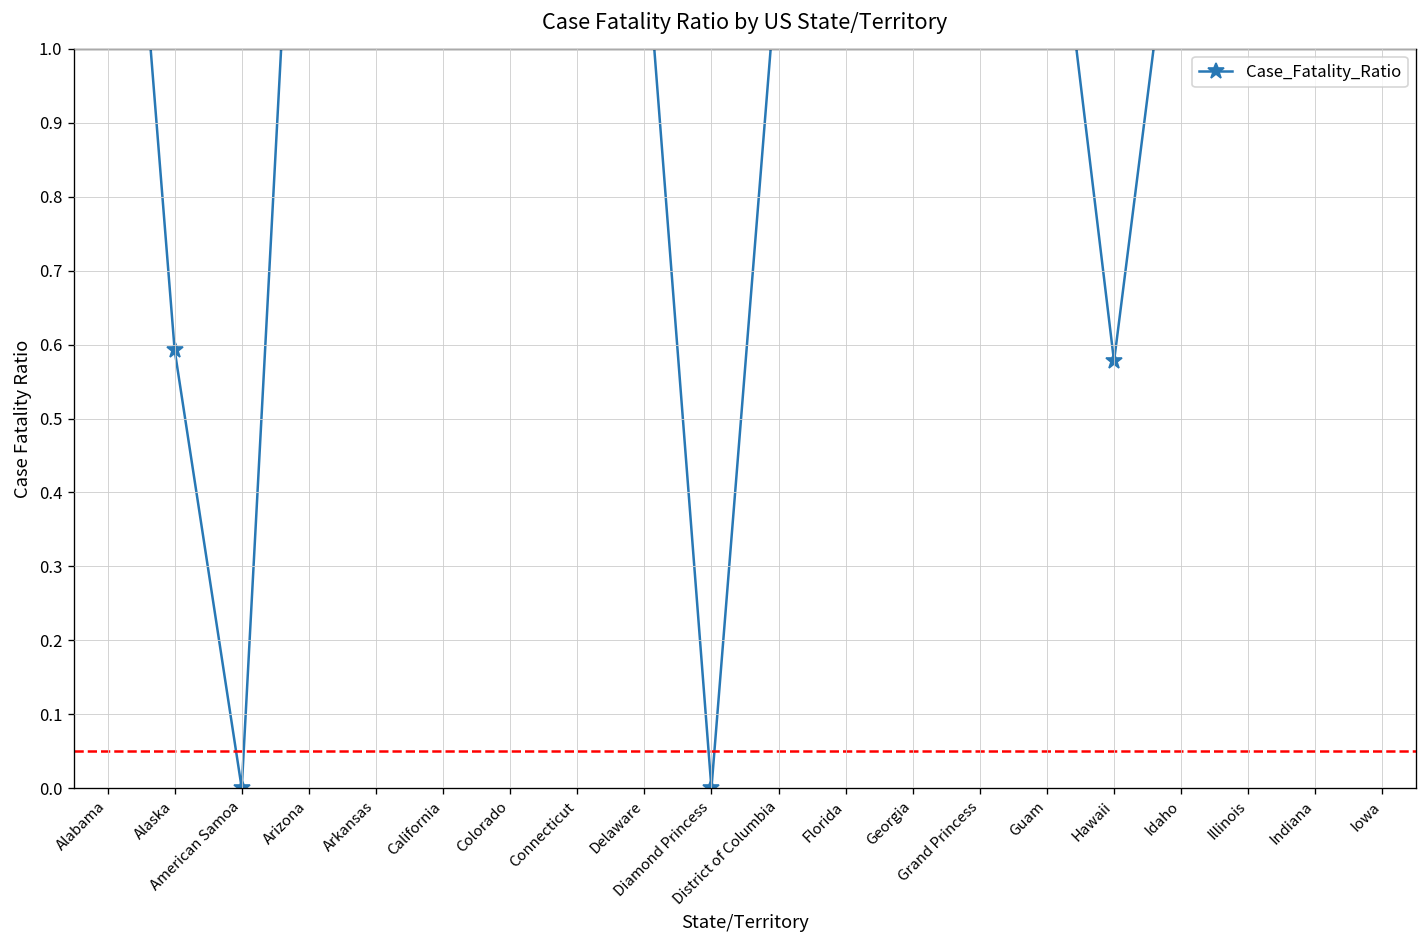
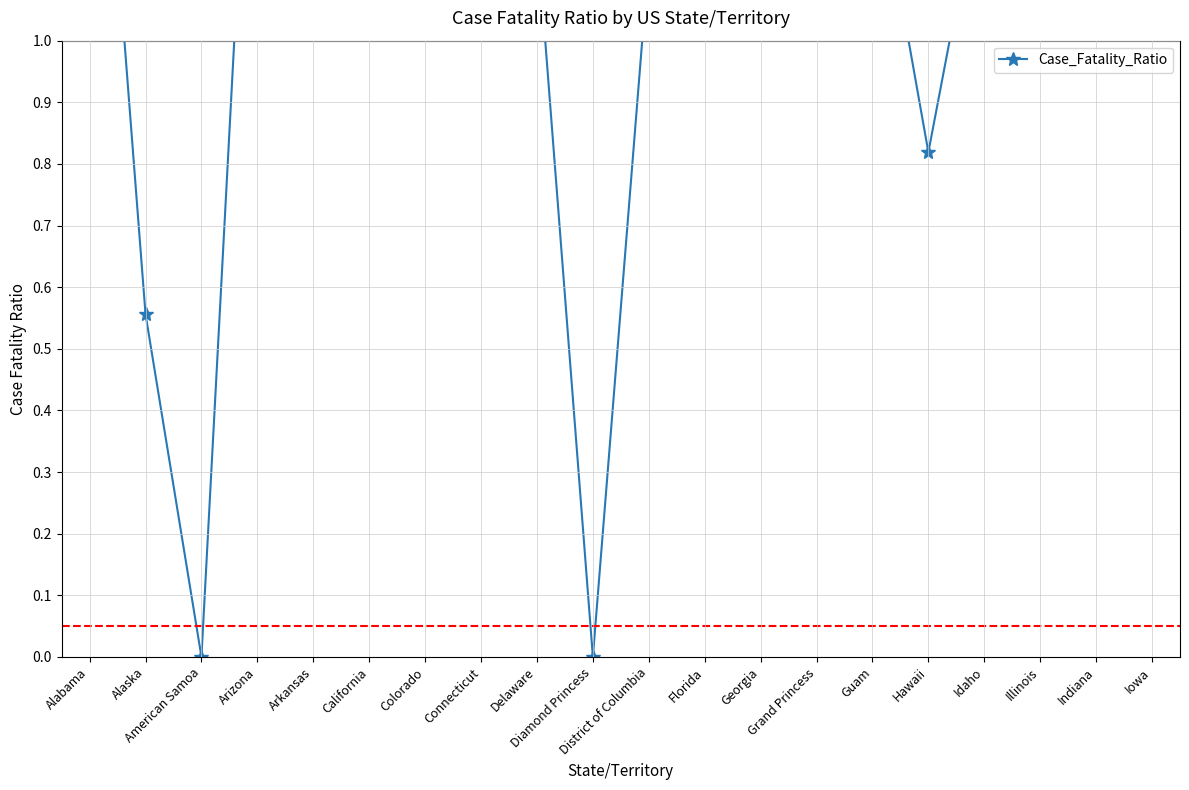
Alaska: 0.59 -> 0.56
Hawaii: 0.58 -> 0.82
